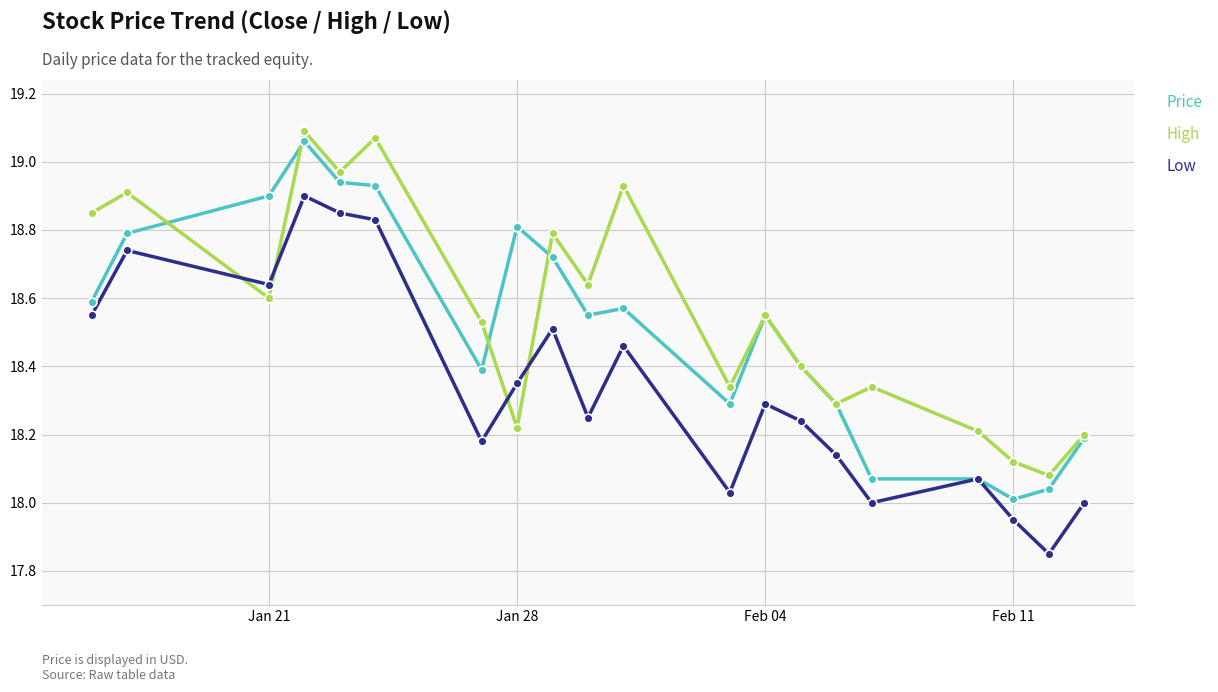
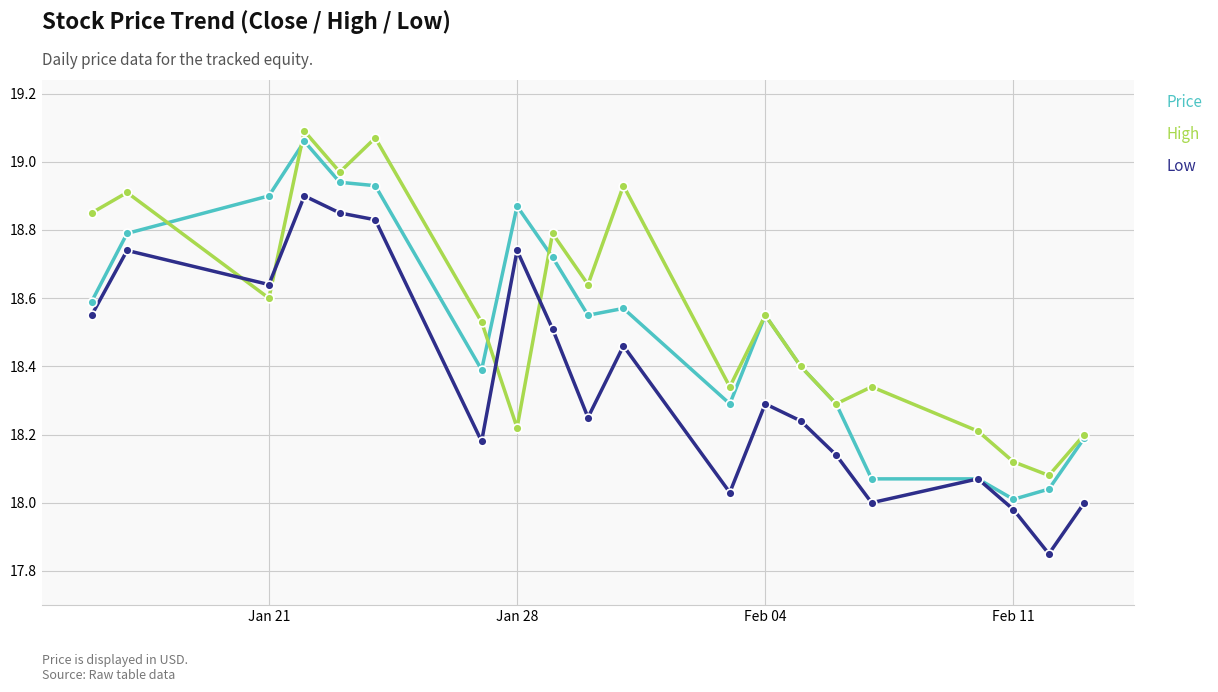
Price, Jan 28: 18.81 -> 18.87
Low, Jan 28: 18.35 -> 18.74
Low, Feb 11: 17.95 -> 17.98
